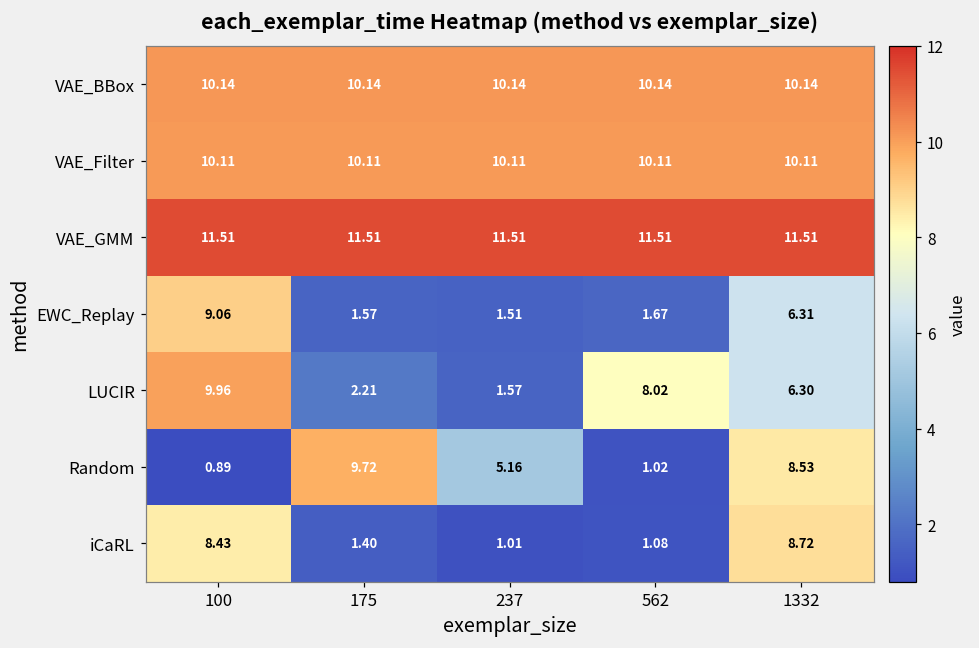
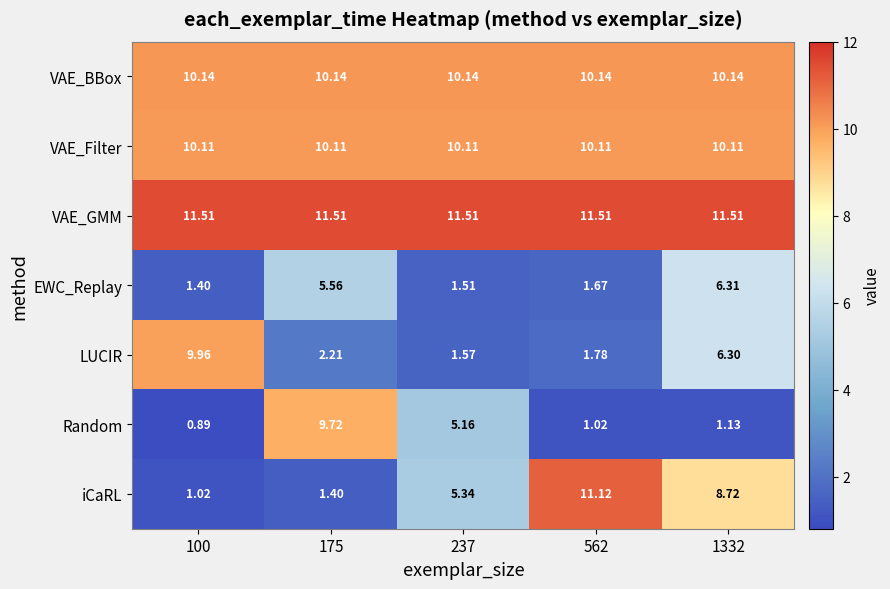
EWC_Replay, 100: 9.06 -> 1.40
EWC_Replay, 175: 1.57 -> 5.56
LUCIR, 562: 8.02 -> 1.78
Random, 1332: 8.53 -> 1.13
iCaRL, 100: 8.43 -> 1.02
iCaRL, 237: 1.01 -> 5.34
iCaRL, 562: 1.08 -> 11.12
